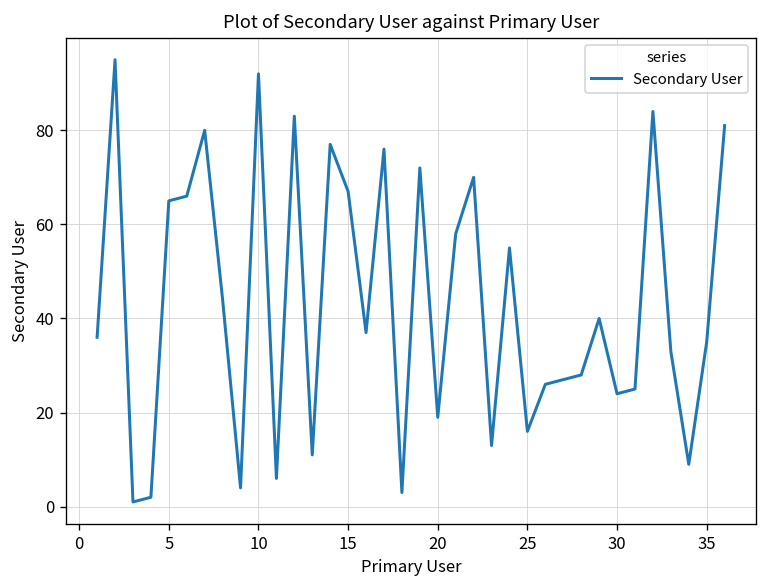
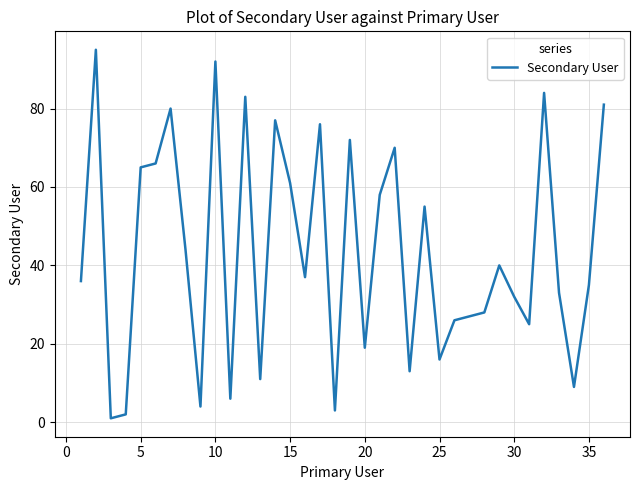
15: 67 -> 61
30: 24 -> 32
